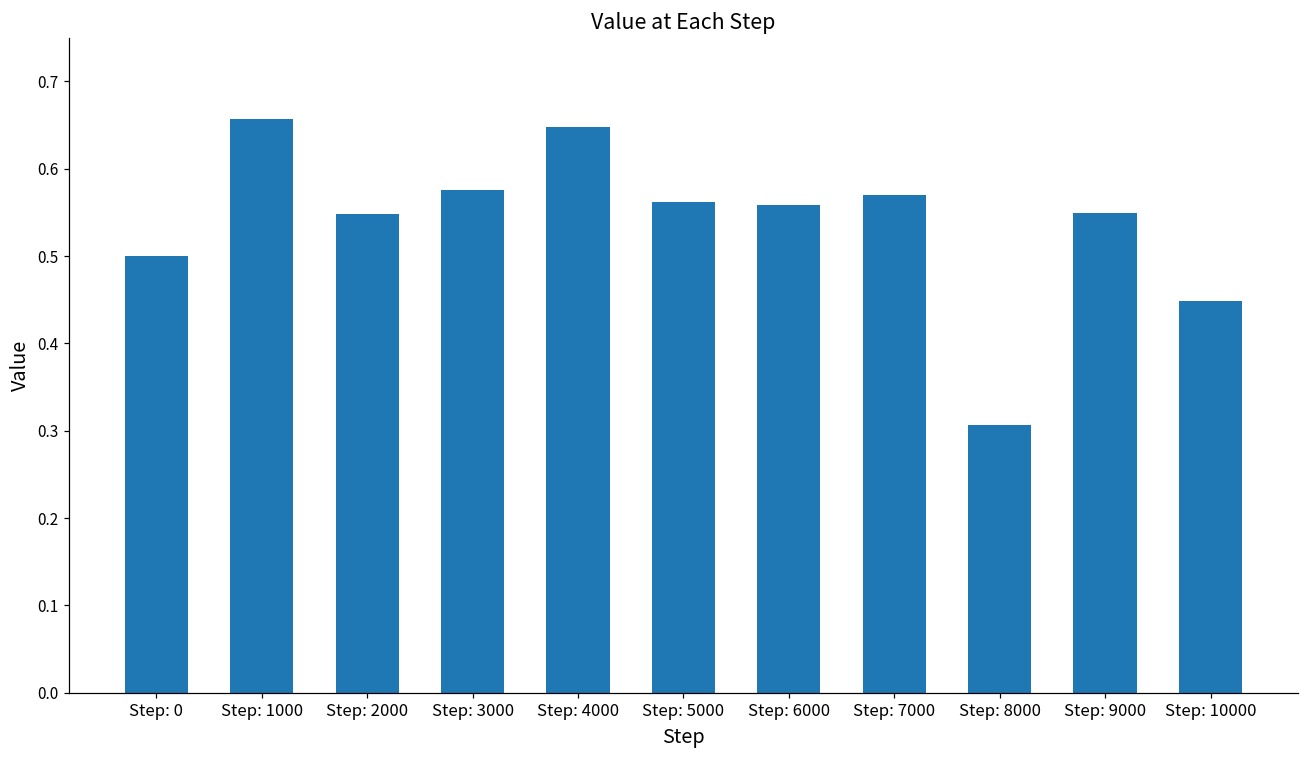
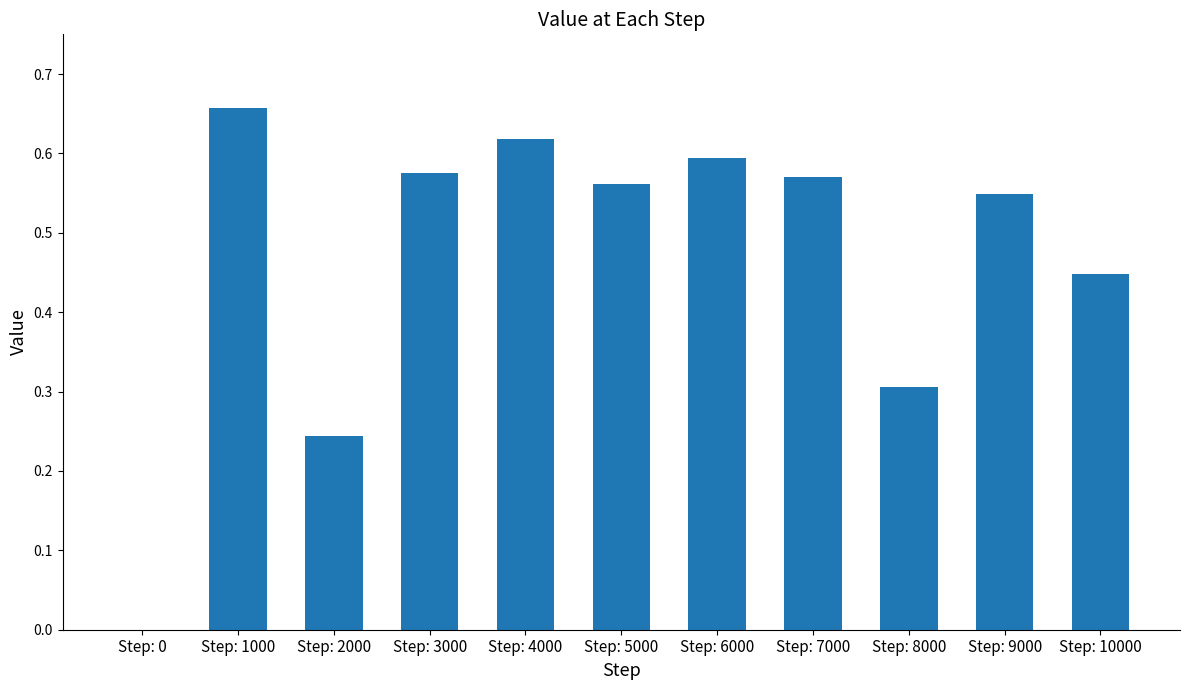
Step: 0: 0.5 -> 0.0
Step: 2000: 0.55 -> 0.24
Step: 4000: 0.65 -> 0.62
Step: 6000: 0.56 -> 0.59
